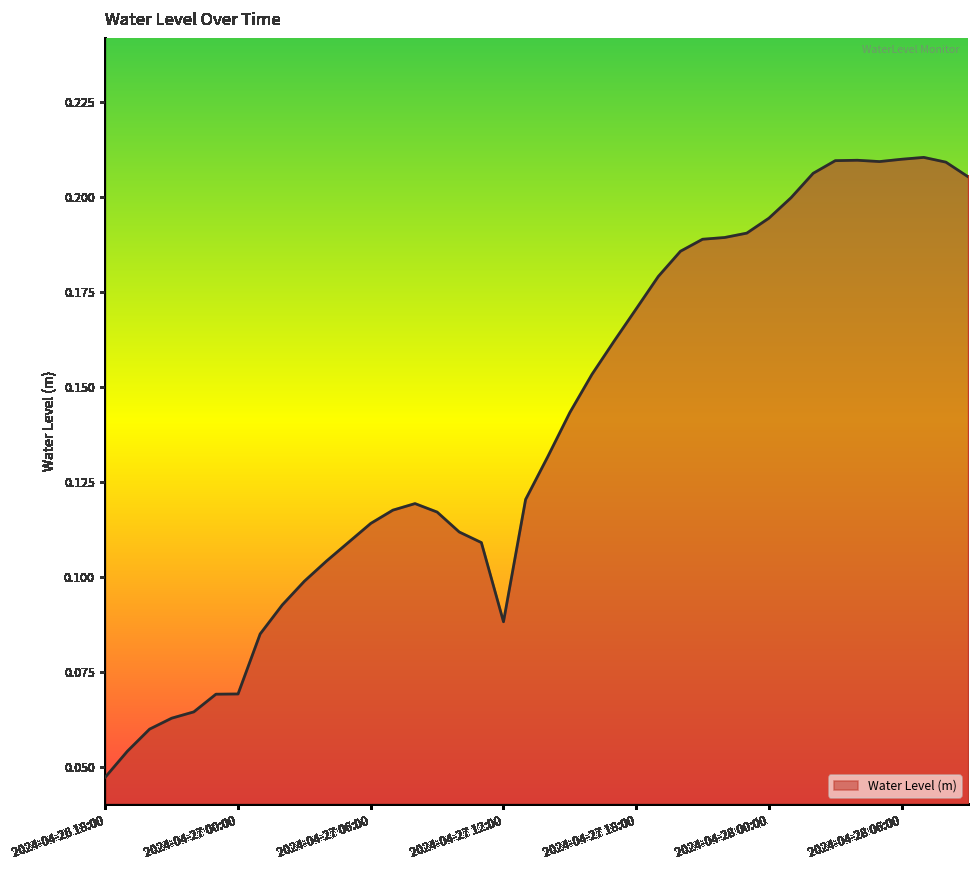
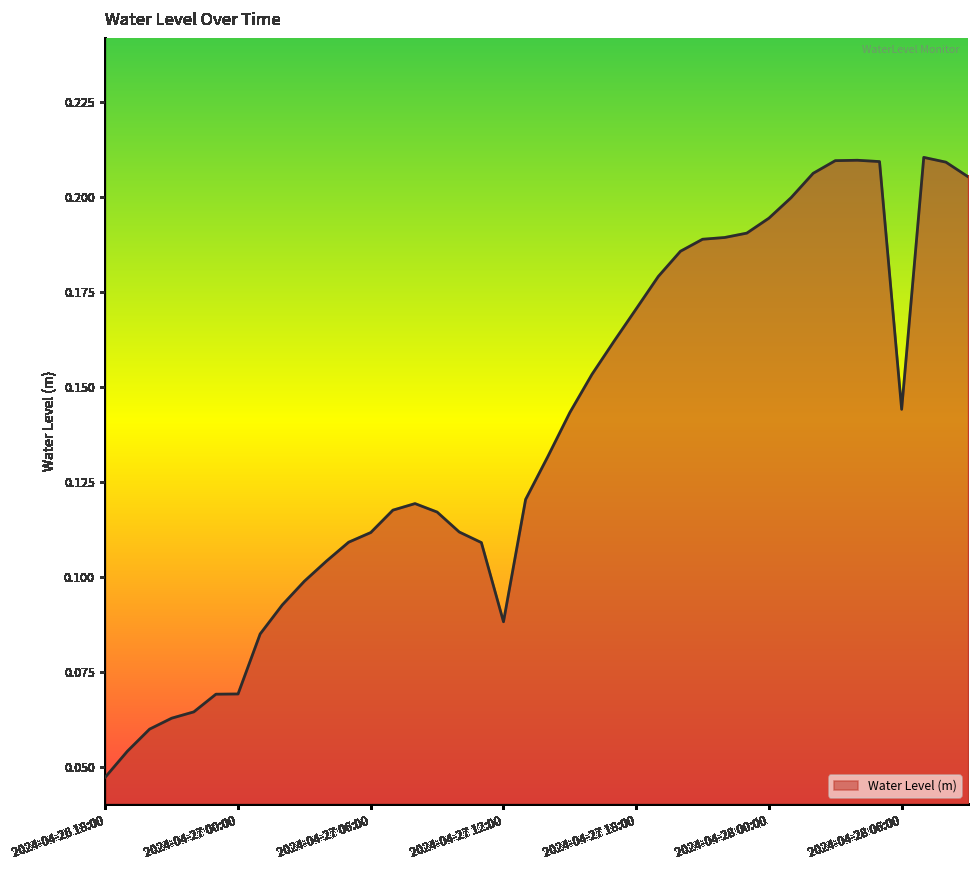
2024-04-27 06:00: 0.114 -> 0.112
2024-04-28 06:00: 0.210 -> 0.144
